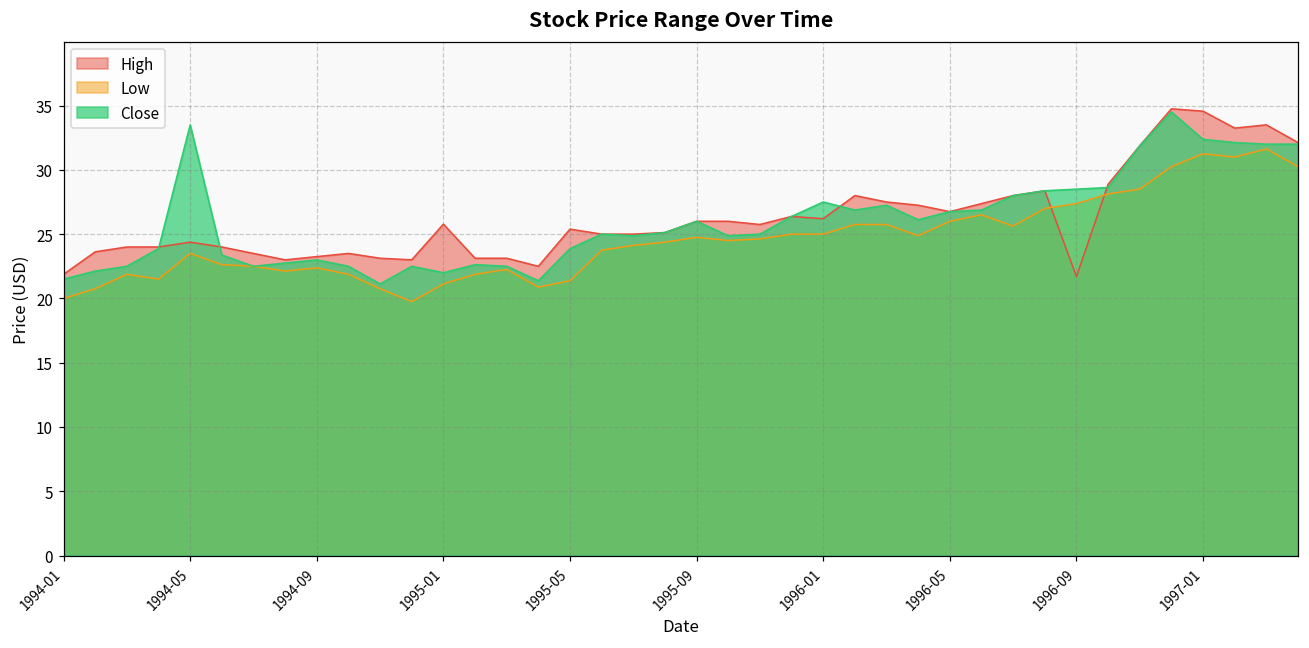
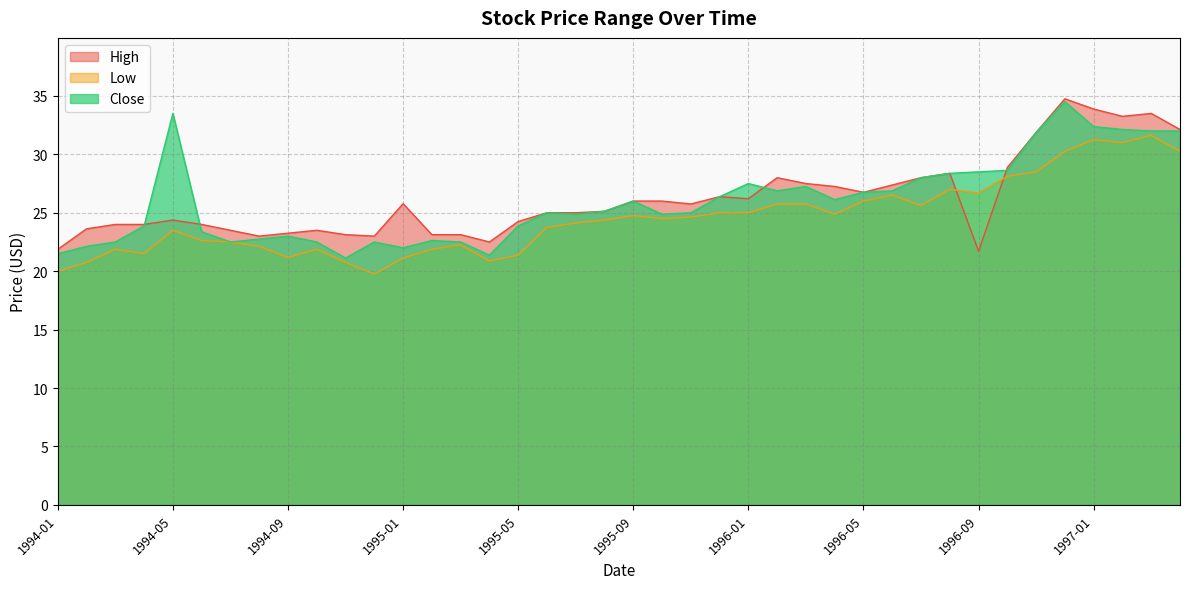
Low, 1994-09: 22.4 -> 21.2
High, 1995-05: 25.4 -> 24.3
Low, 1996-09: 27.4 -> 26.7
High, 1997-01: 34.6 -> 33.9
